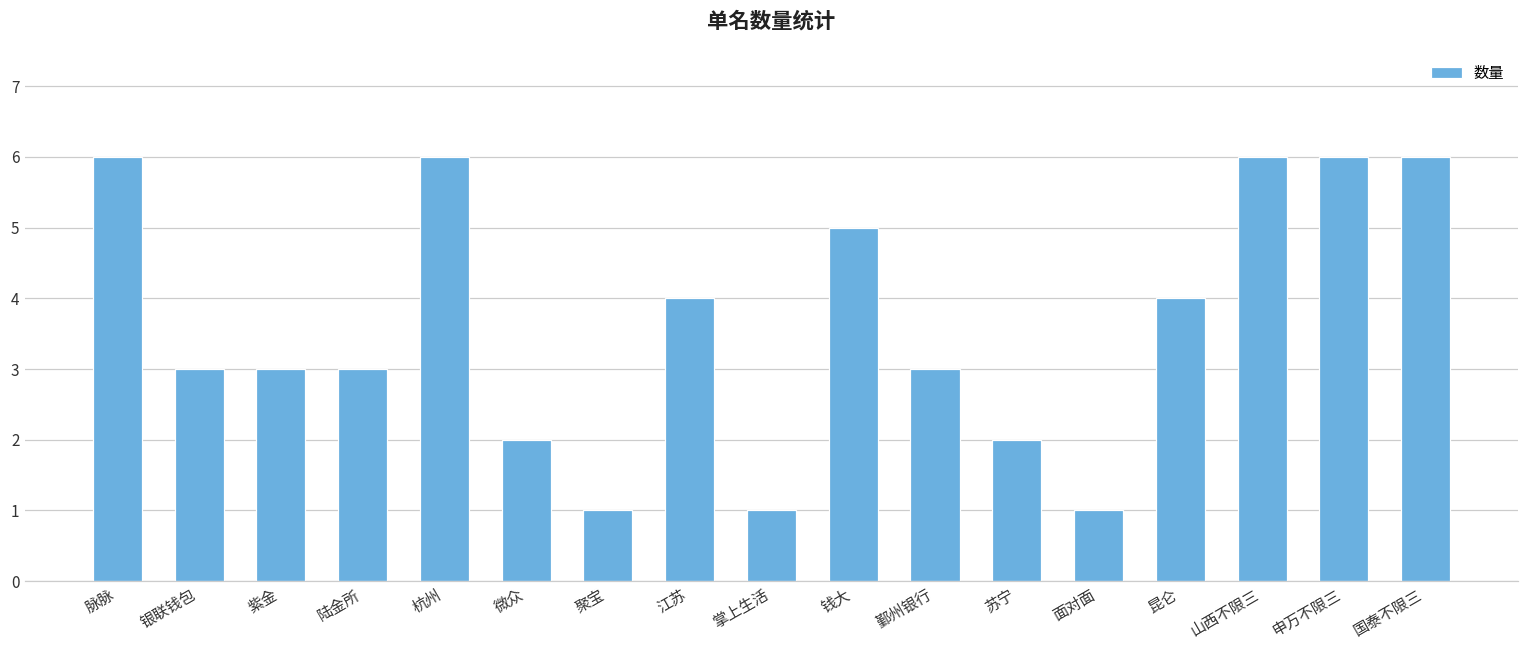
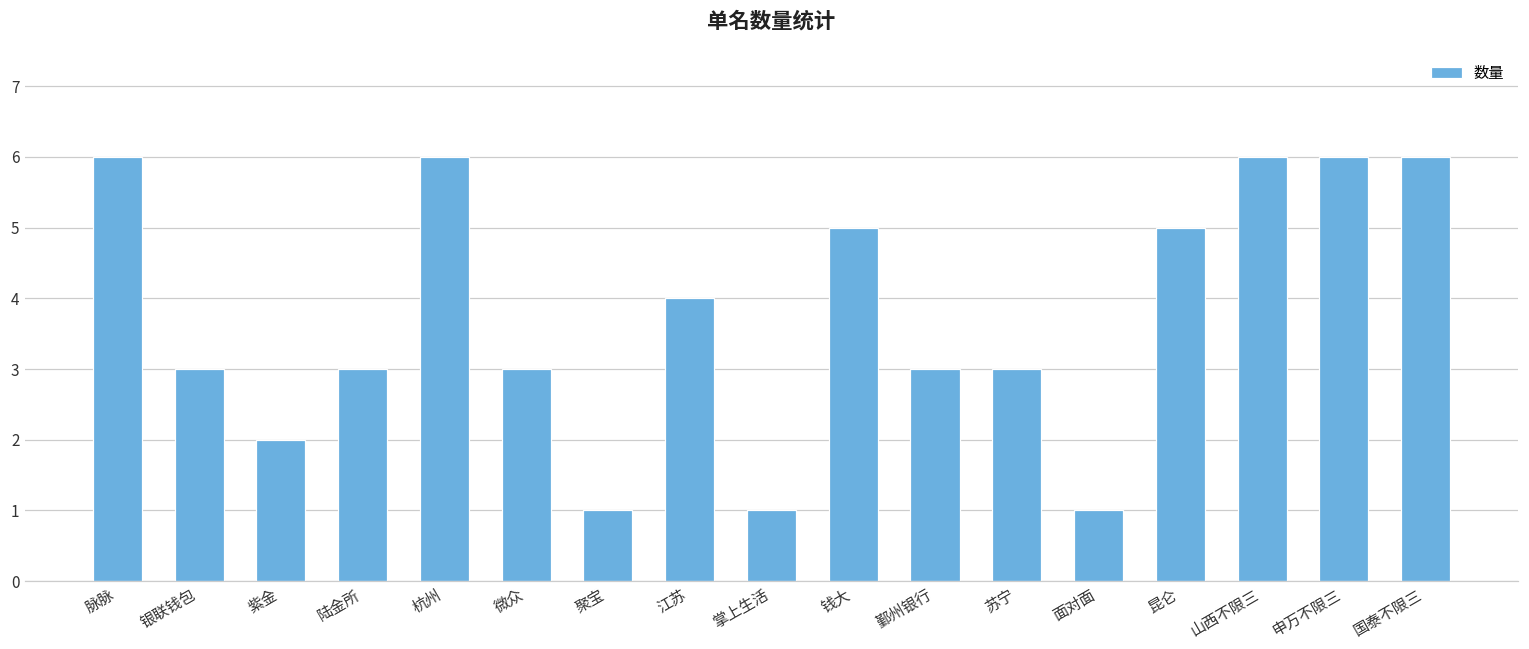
紫金: 3 -> 2
微众: 2 -> 3
苏宁: 2 -> 3
昆仑: 4 -> 5
